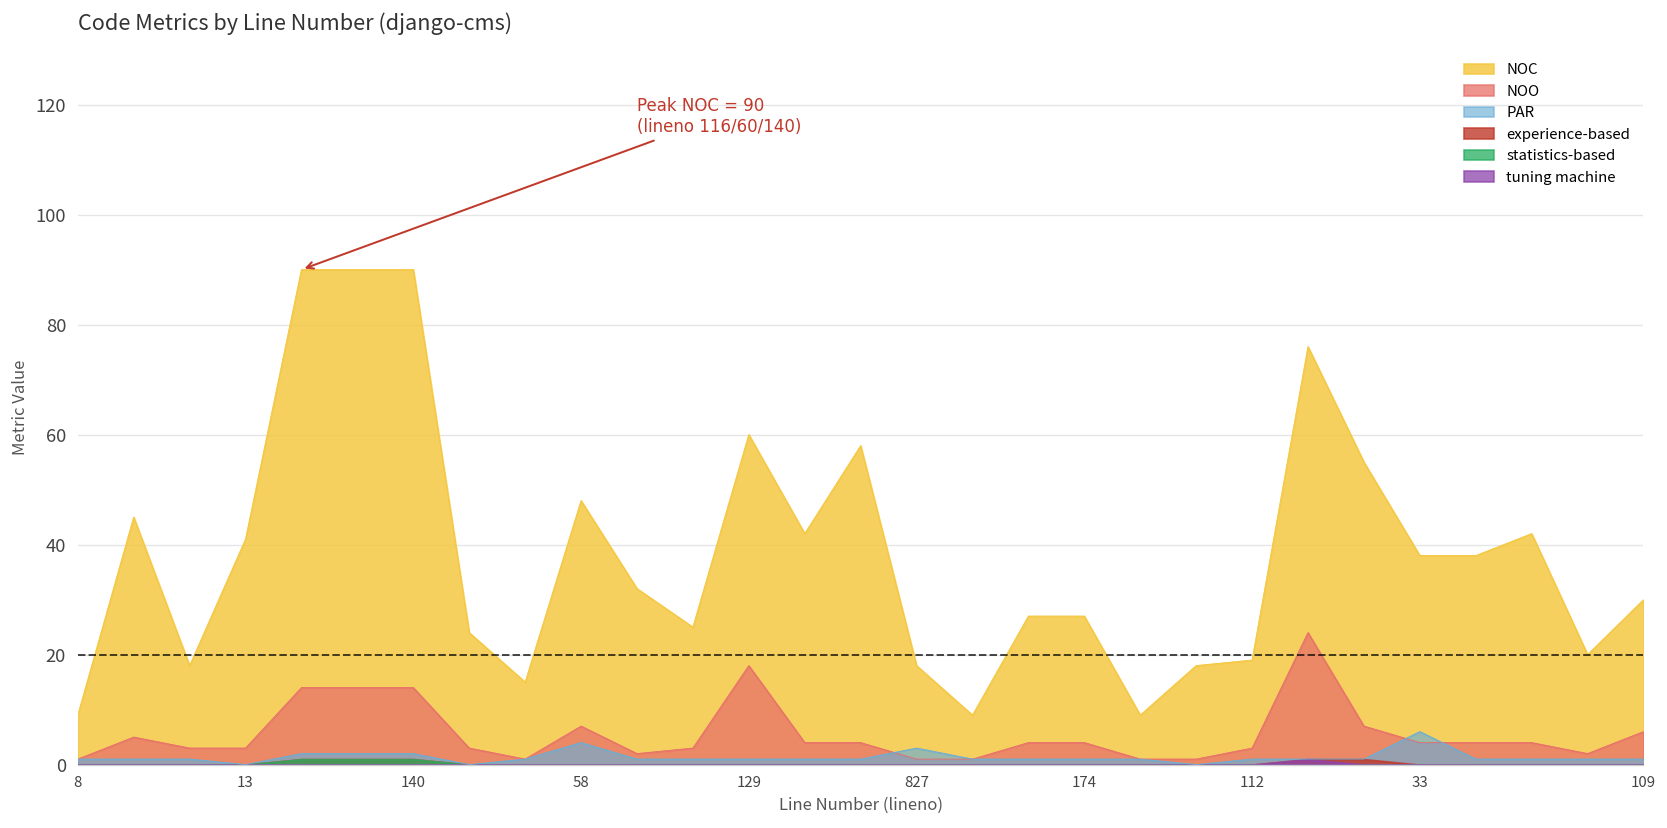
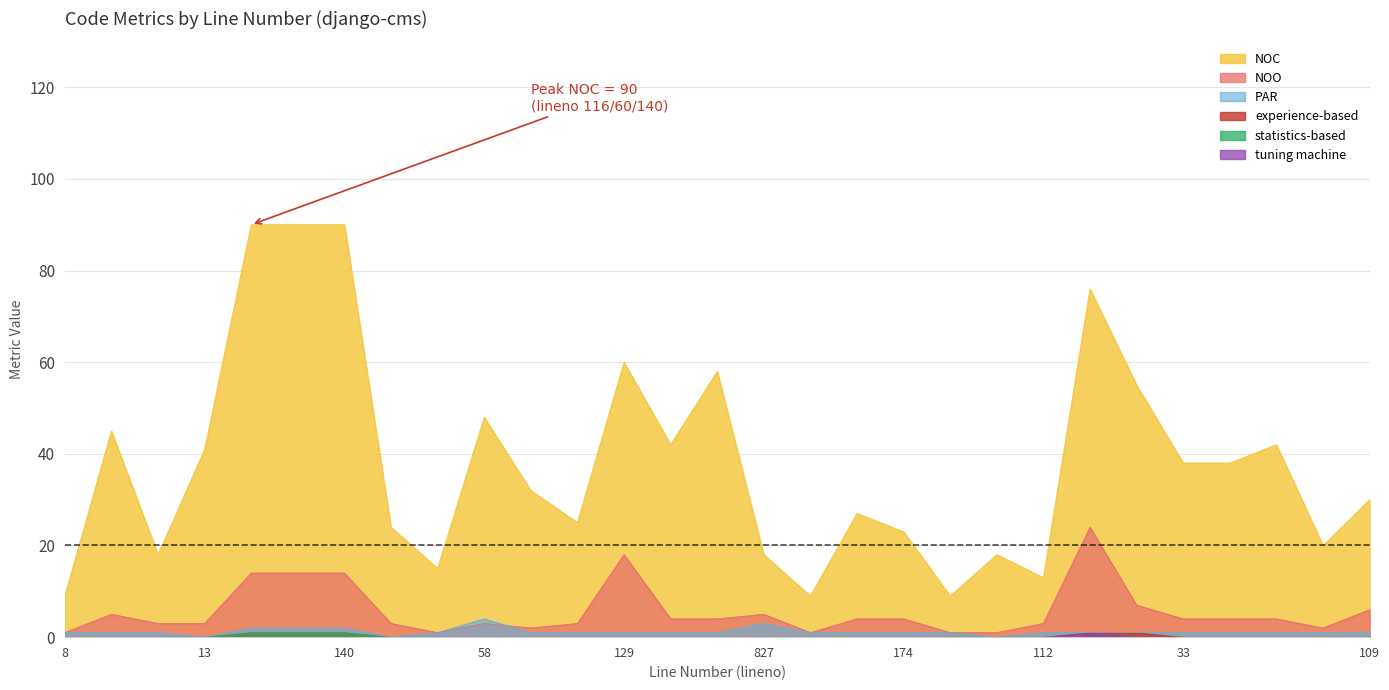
NOO, 58: 7 -> 3
NOO, 827: 1 -> 5
NOC, 174: 27 -> 23
NOC, 112: 19 -> 13
PAR, 33: 6 -> 1
